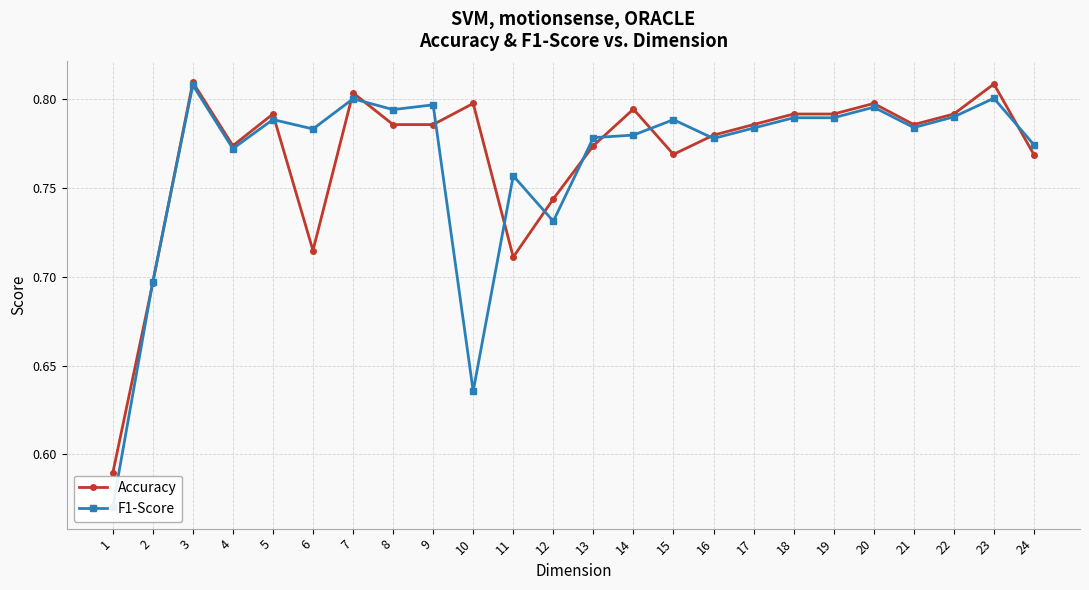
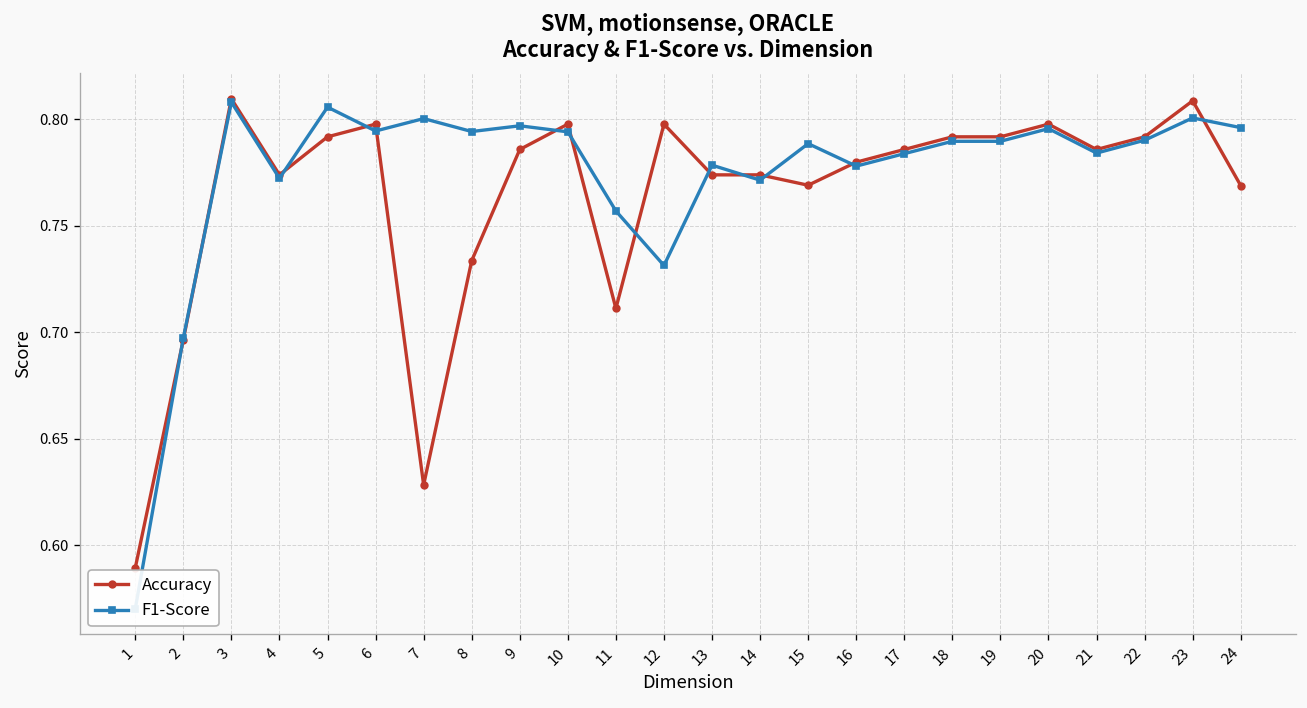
F1-Score, 5: 0.789 -> 0.806
Accuracy, 6: 0.715 -> 0.798
F1-Score, 6: 0.783 -> 0.794
Accuracy, 7: 0.804 -> 0.628
Accuracy, 8: 0.786 -> 0.734
F1-Score, 10: 0.636 -> 0.794
Accuracy, 12: 0.744 -> 0.798
Accuracy, 14: 0.794 -> 0.774
F1-Score, 14: 0.780 -> 0.771
F1-Score, 24: 0.774 -> 0.796
